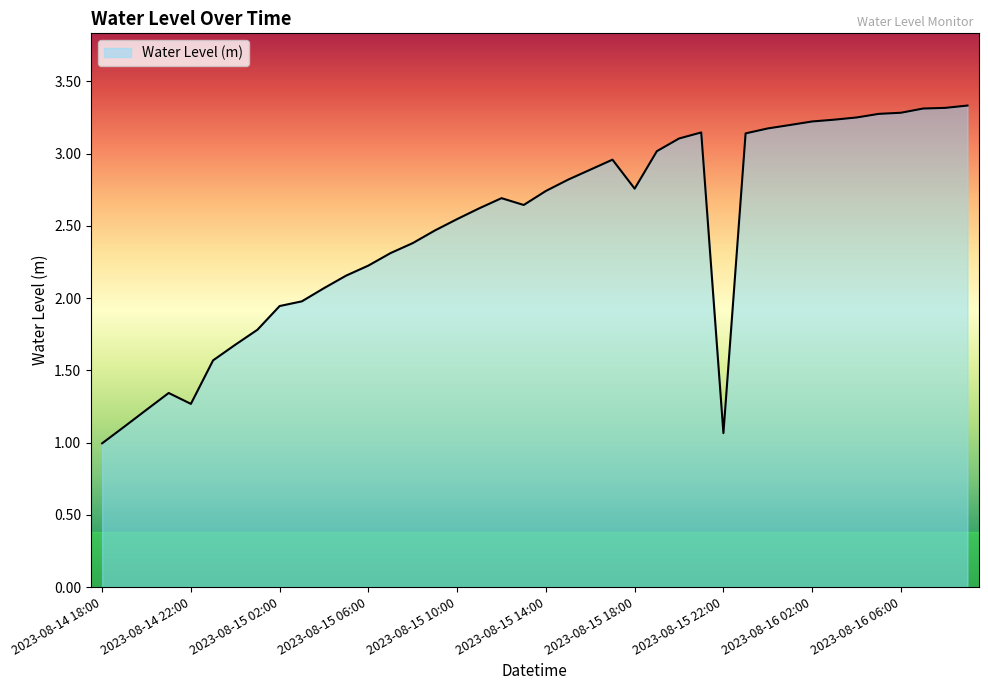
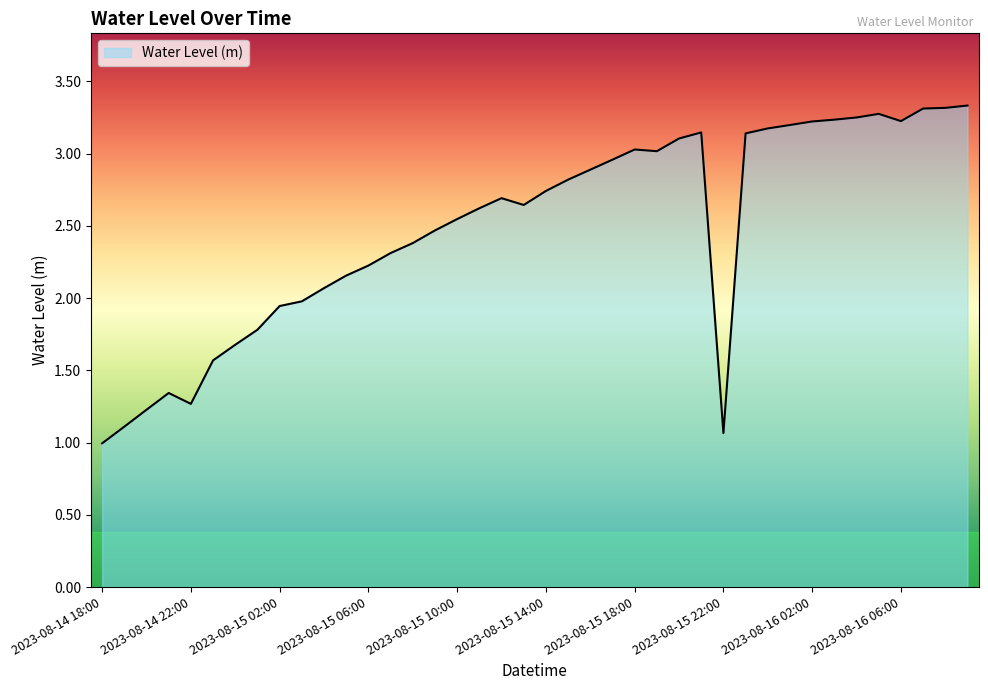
2023-08-15 18:00: 2.76 -> 3.03
2023-08-16 06:00: 3.28 -> 3.22
